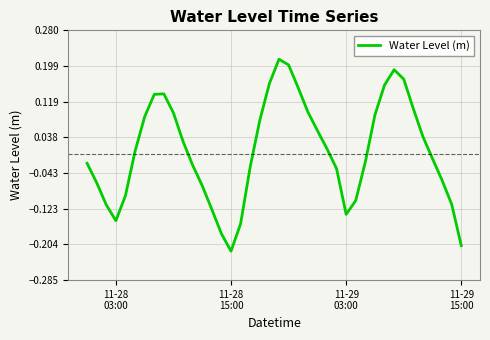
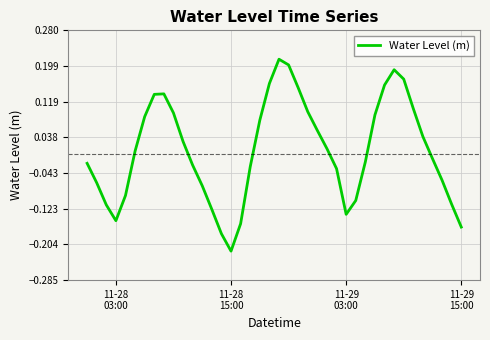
11-29 15:00: -0.21 -> -0.17
